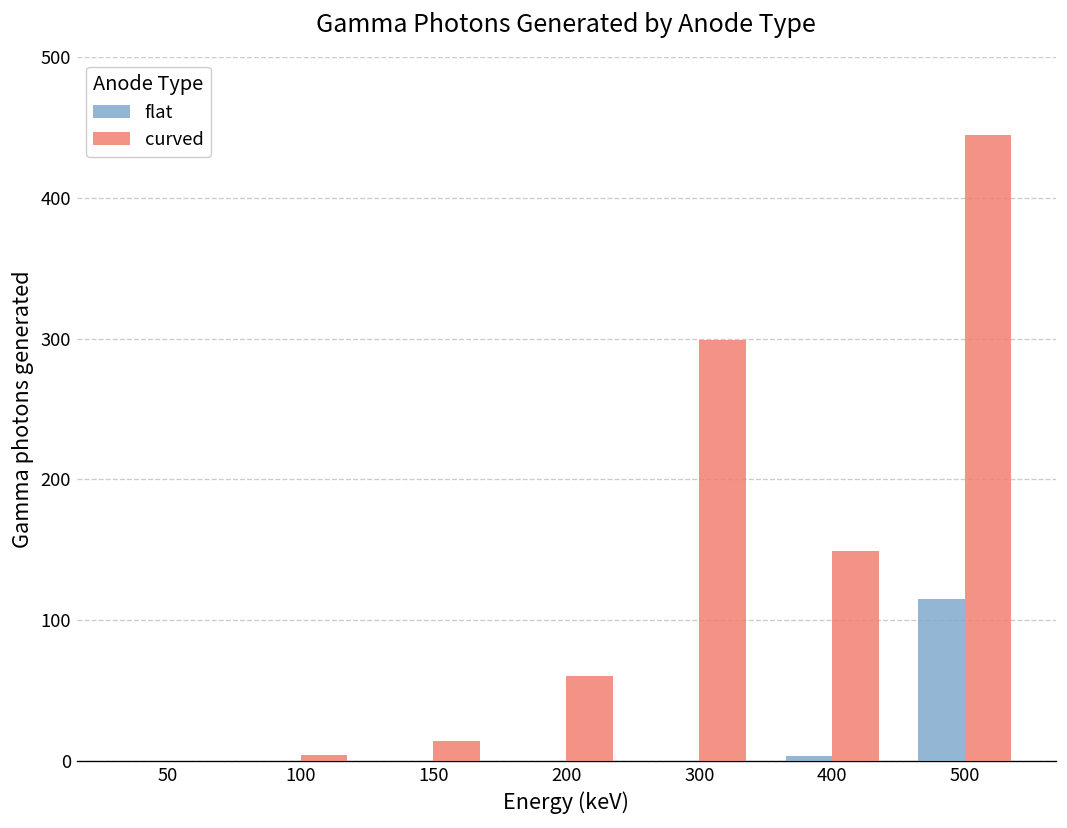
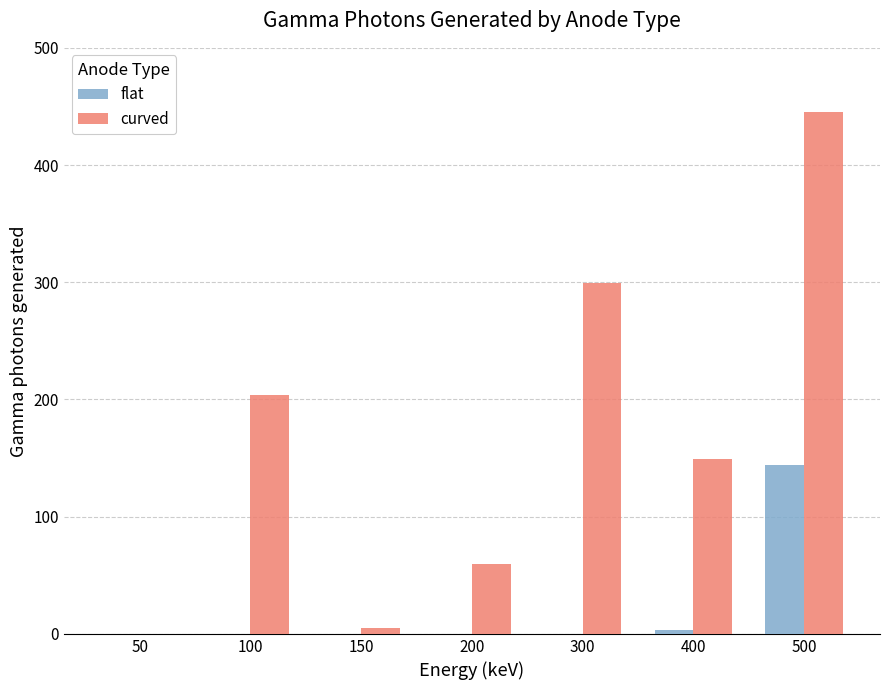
curved, 100: 4 -> 204
curved, 150: 14 -> 5
flat, 500: 115 -> 144
